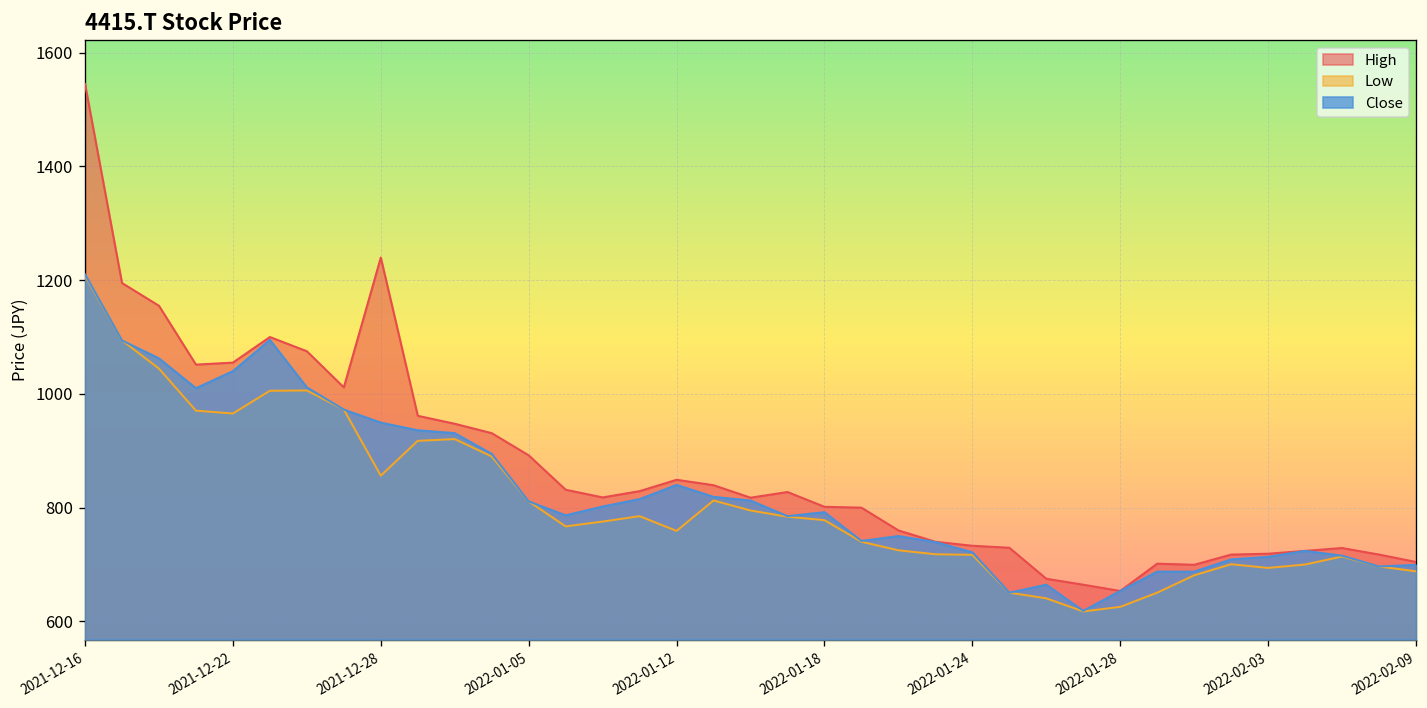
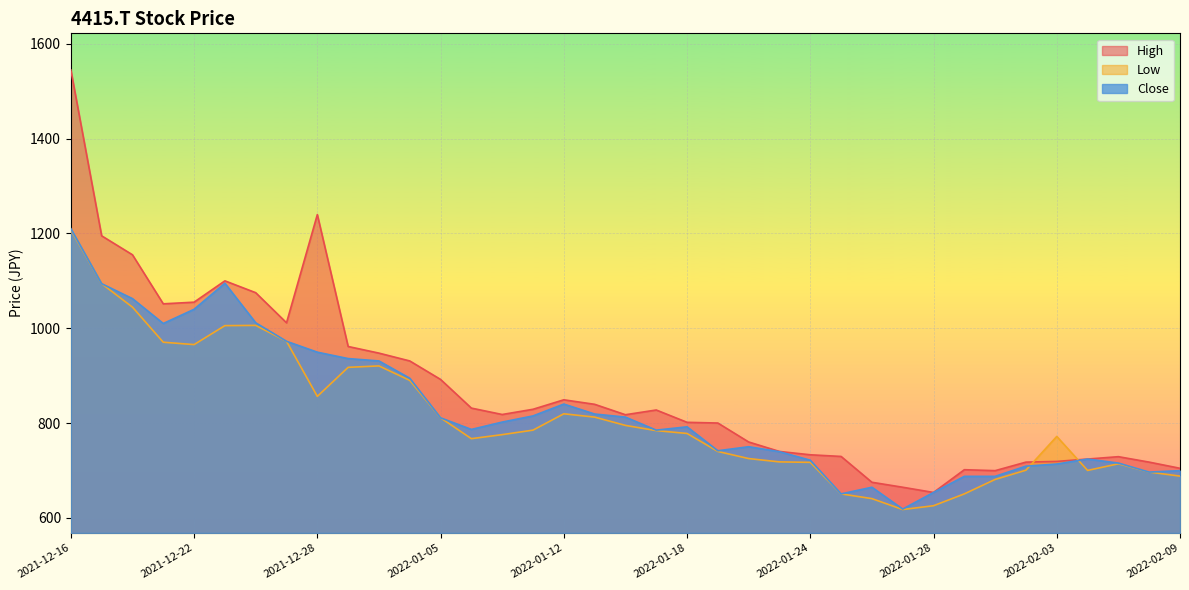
Low, 2022-01-12: 760 -> 820
Low, 2022-02-03: 690 -> 770
